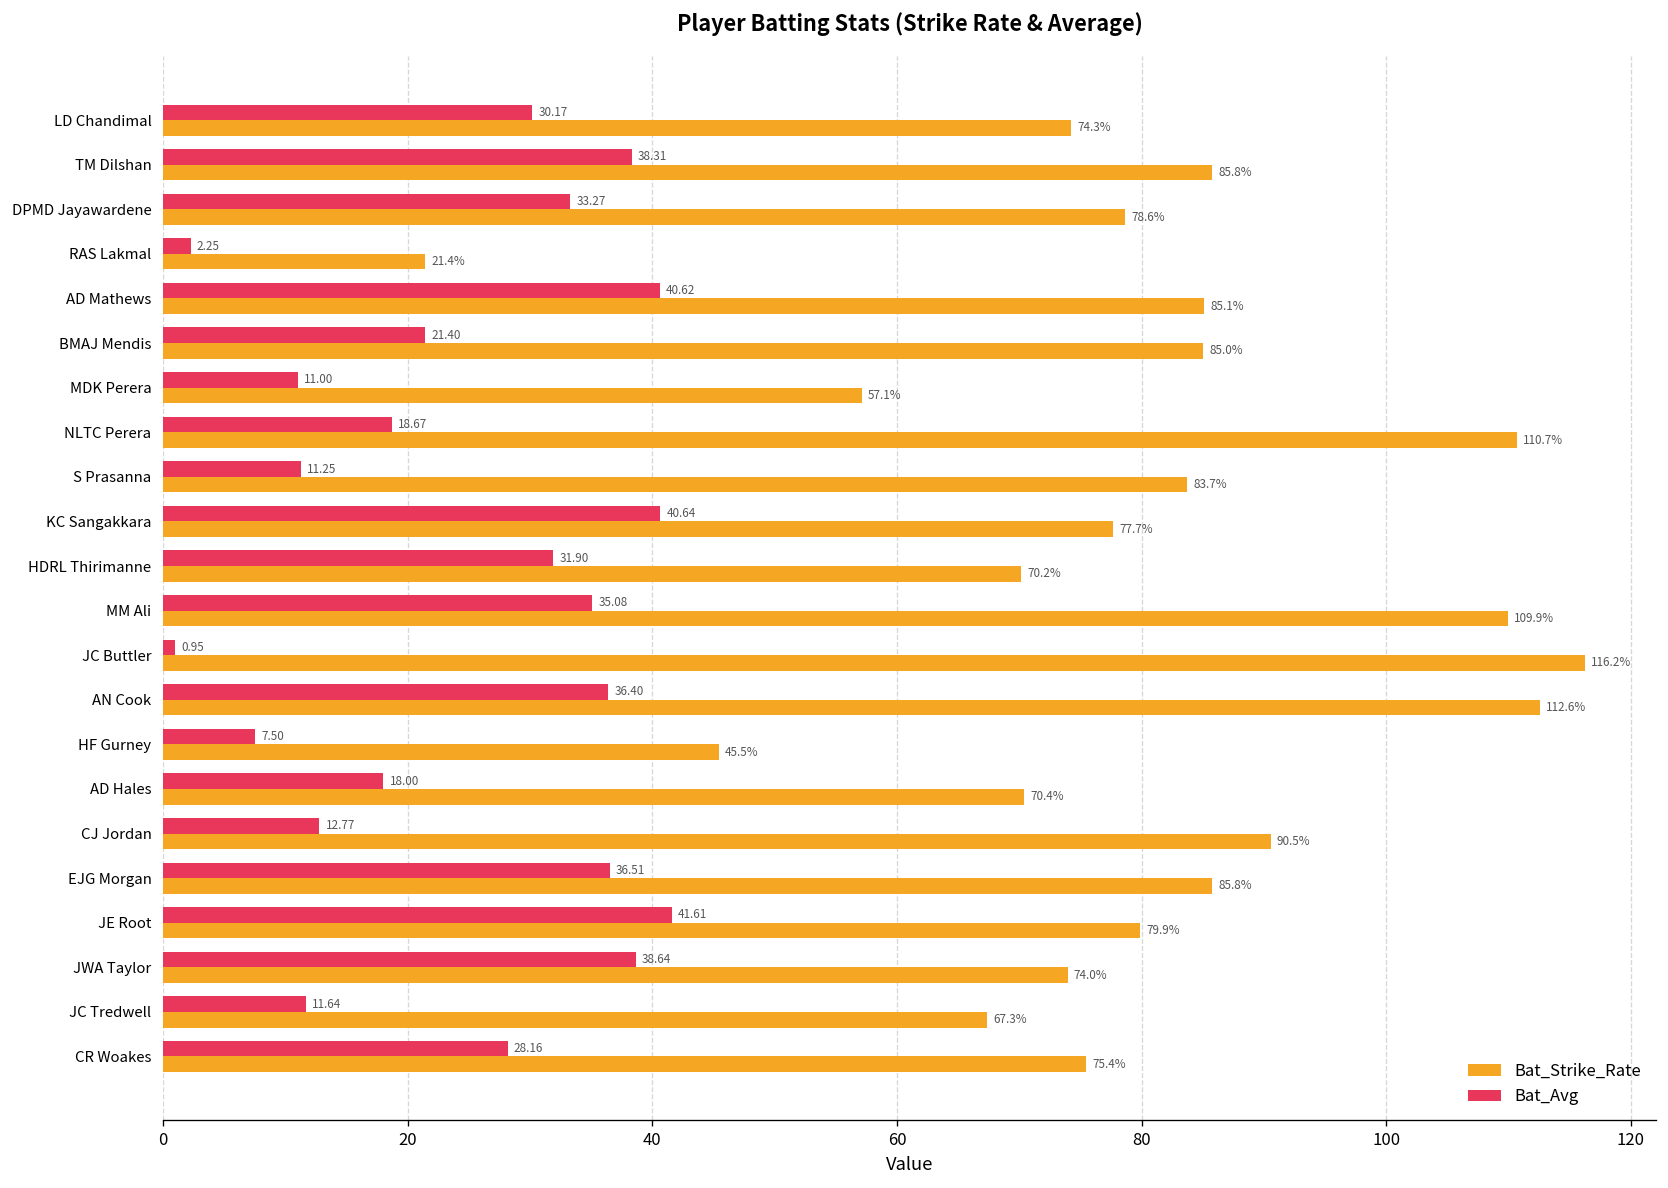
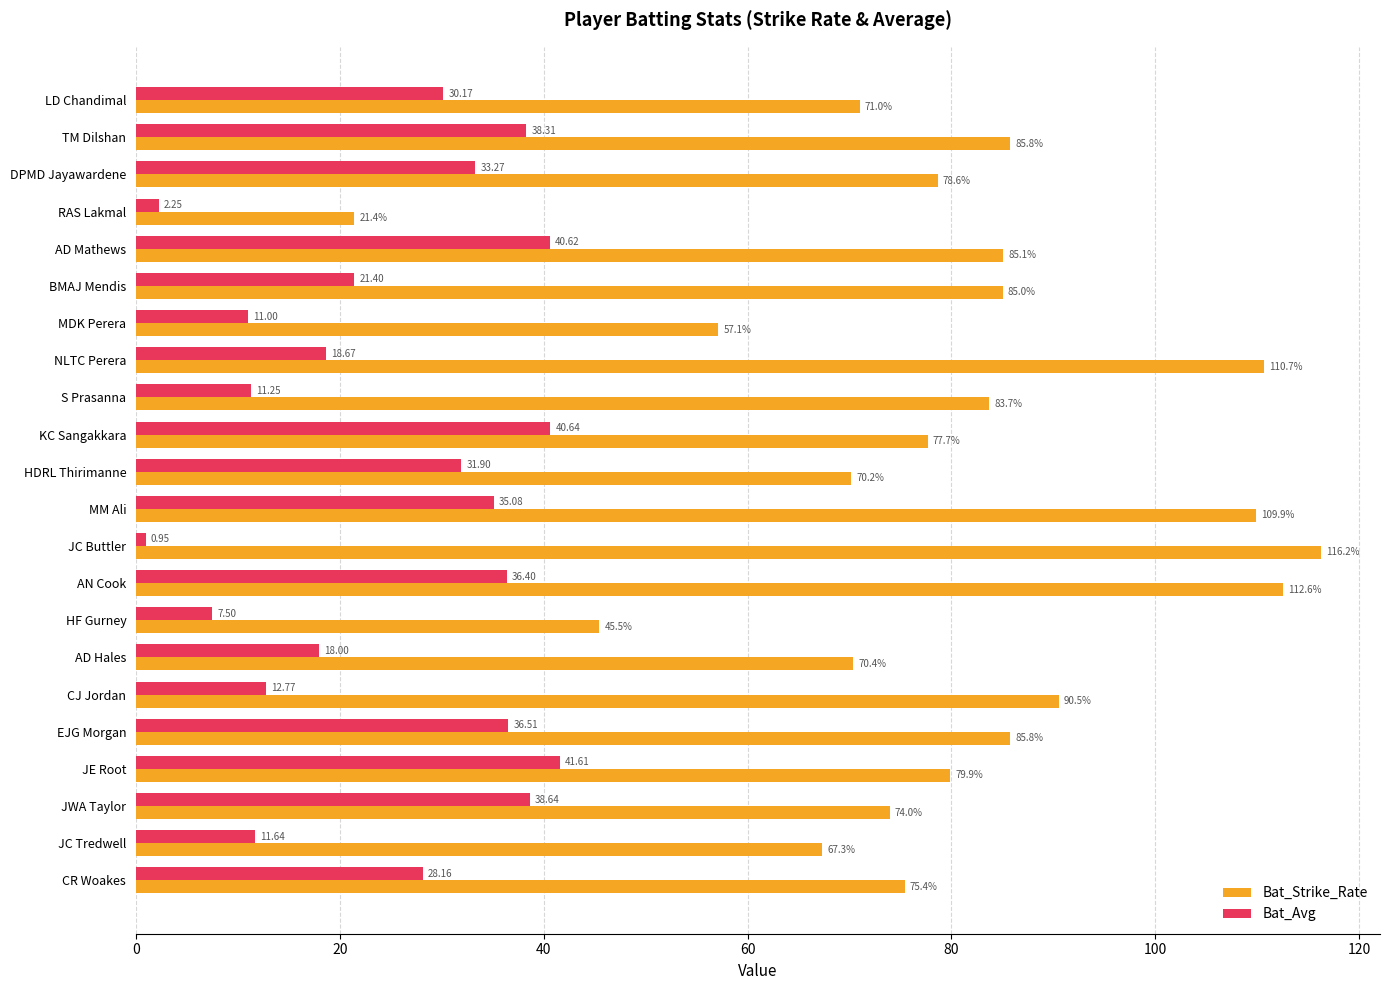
Bat_Strike_Rate, LD Chandimal: 74.3% -> 71.0%
